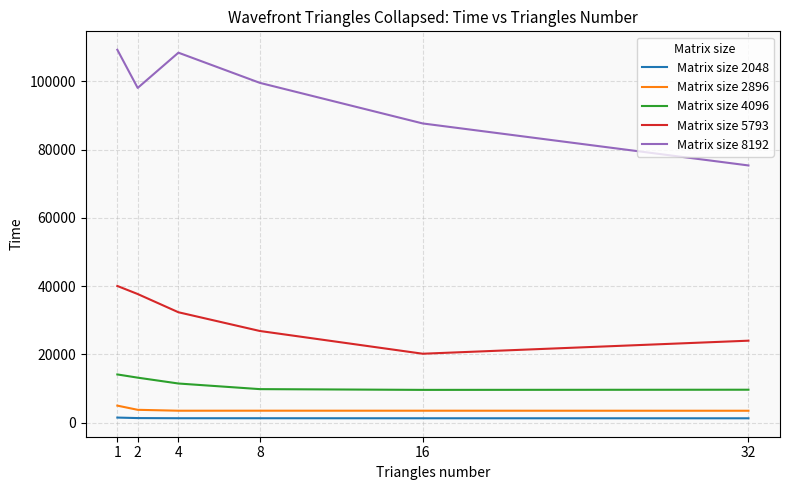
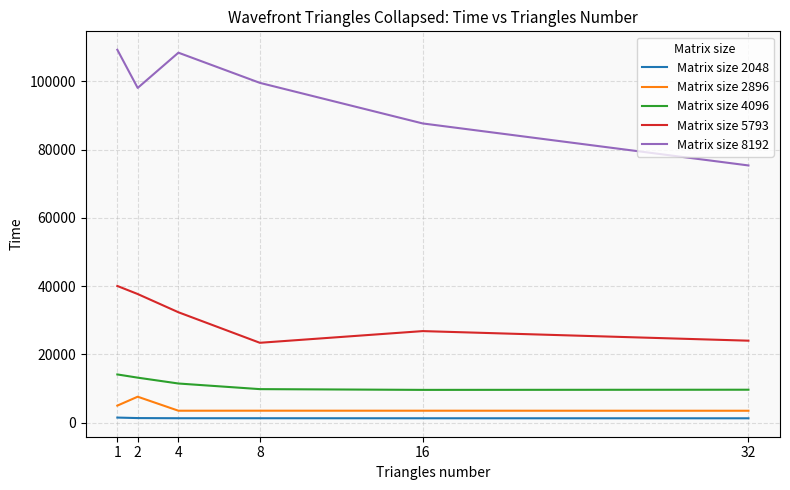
Matrix size 2896, 2: 4000 -> 8000
Matrix size 5793, 8: 27000 -> 23000
Matrix size 5793, 16: 20000 -> 27000
